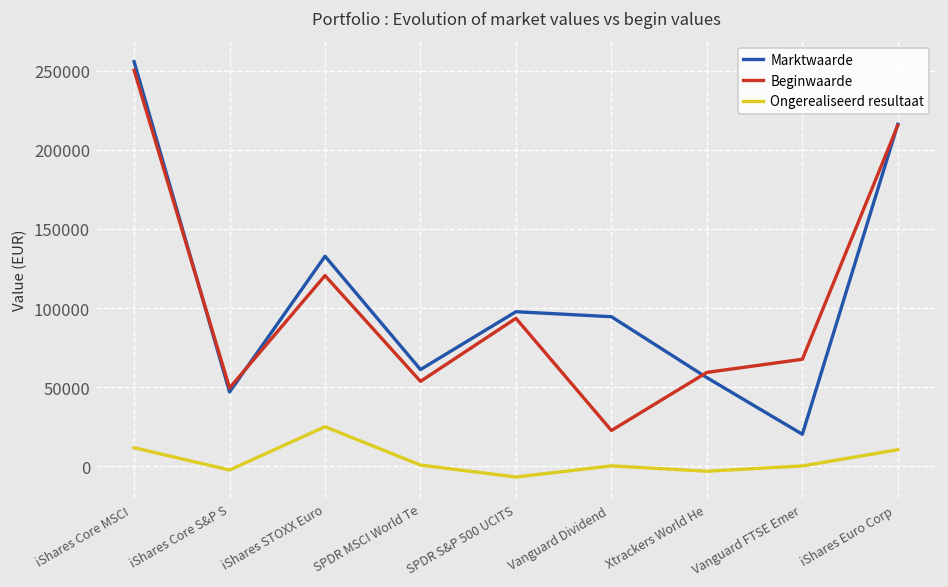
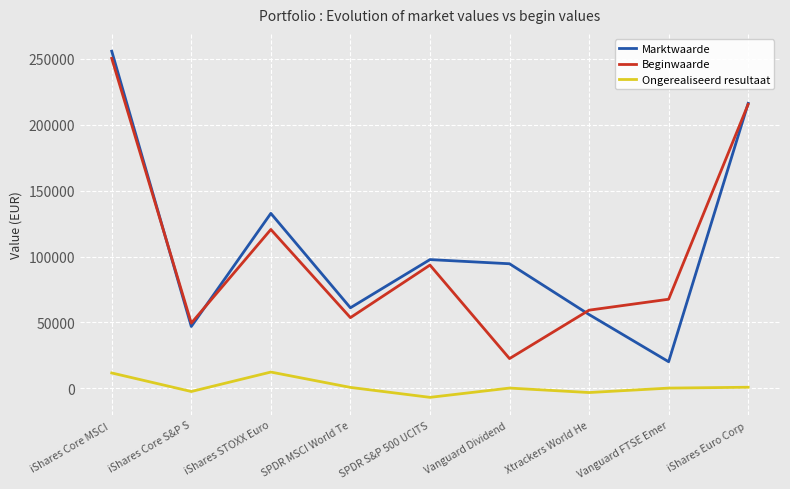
Ongerealiseerd resultaat, iShares STOXX Euro: 25000 -> 12000
Ongerealiseerd resultaat, iShares Euro Corp: 10000 -> 1000
